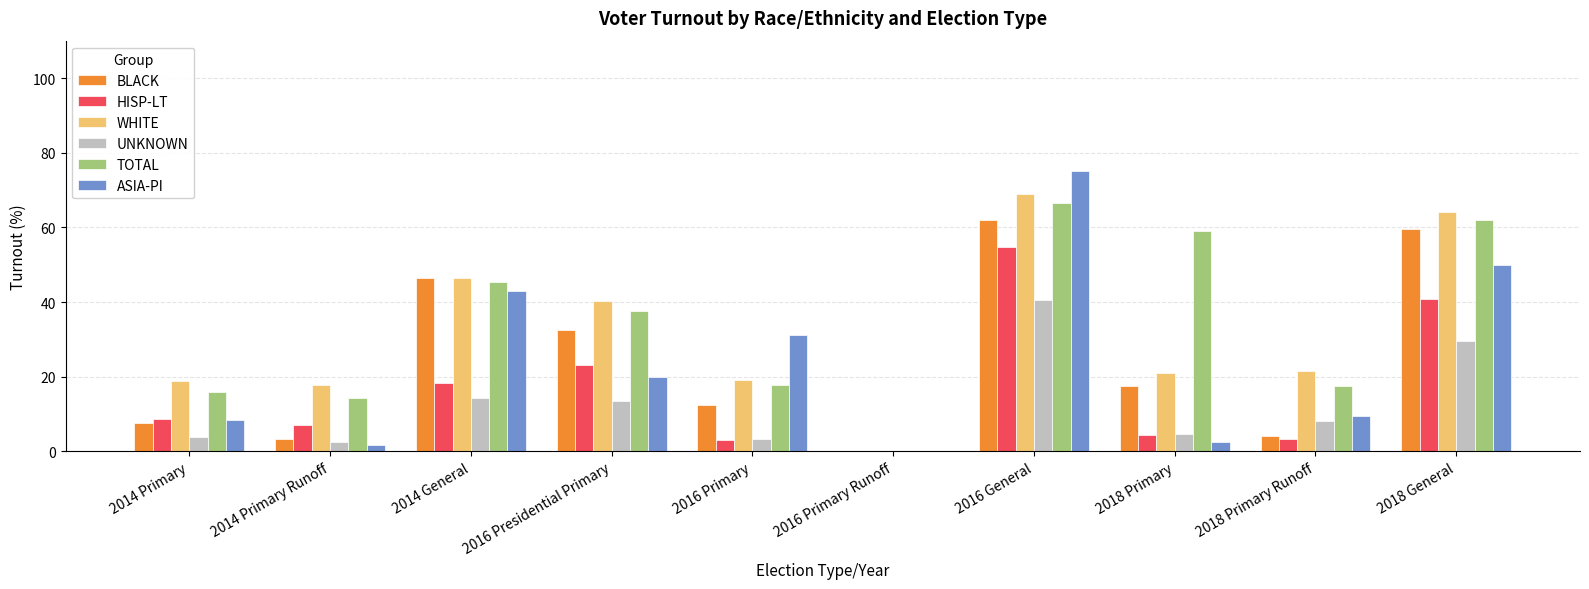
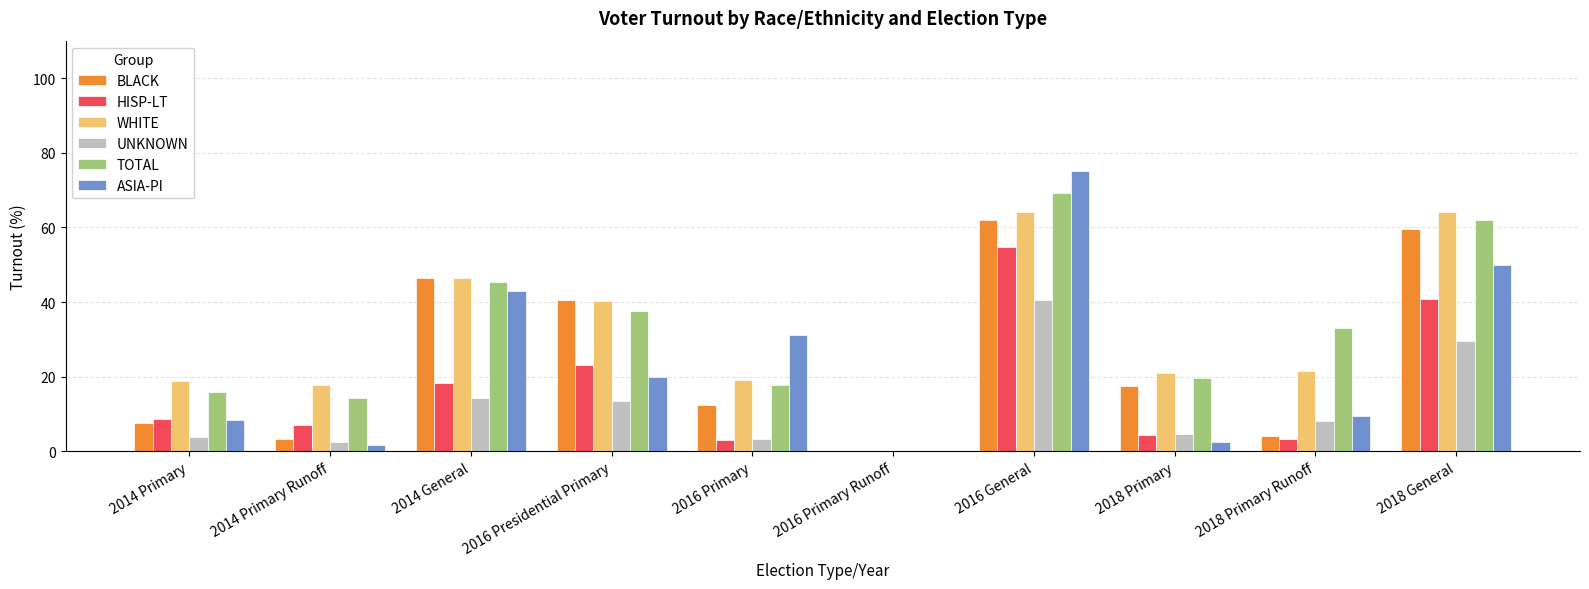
BLACK, 2016 Presidential Primary: 32 -> 41
WHITE, 2016 General: 69 -> 64
TOTAL, 2016 General: 66 -> 69
TOTAL, 2018 Primary: 59 -> 20
TOTAL, 2018 Primary Runoff: 17 -> 33
